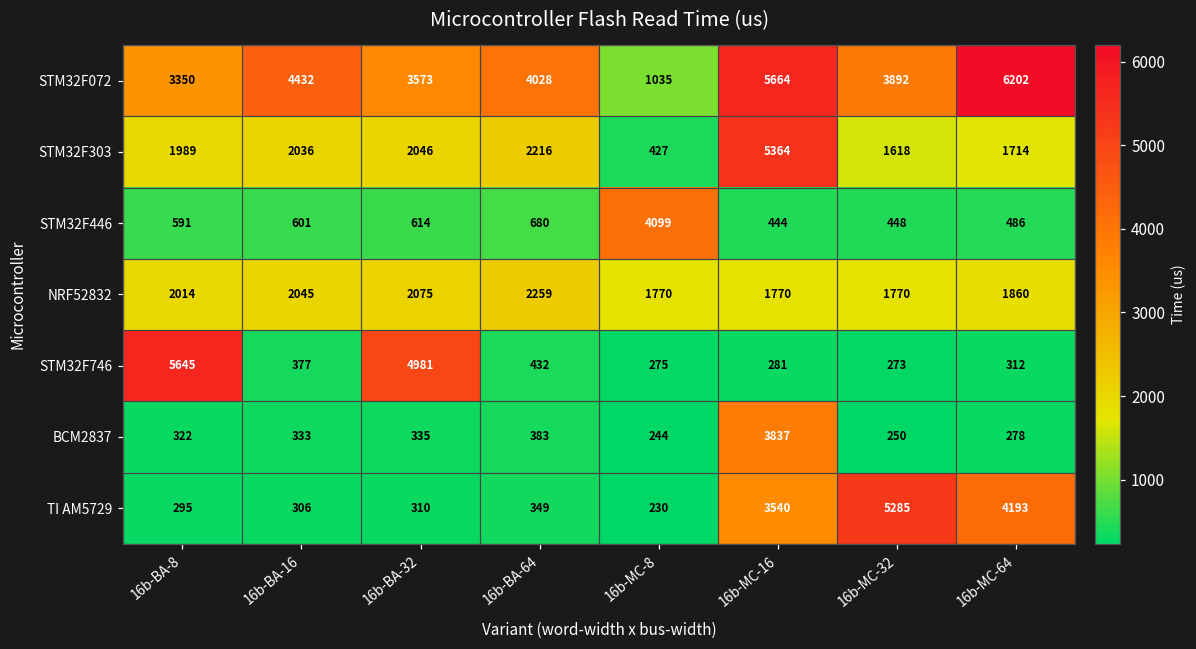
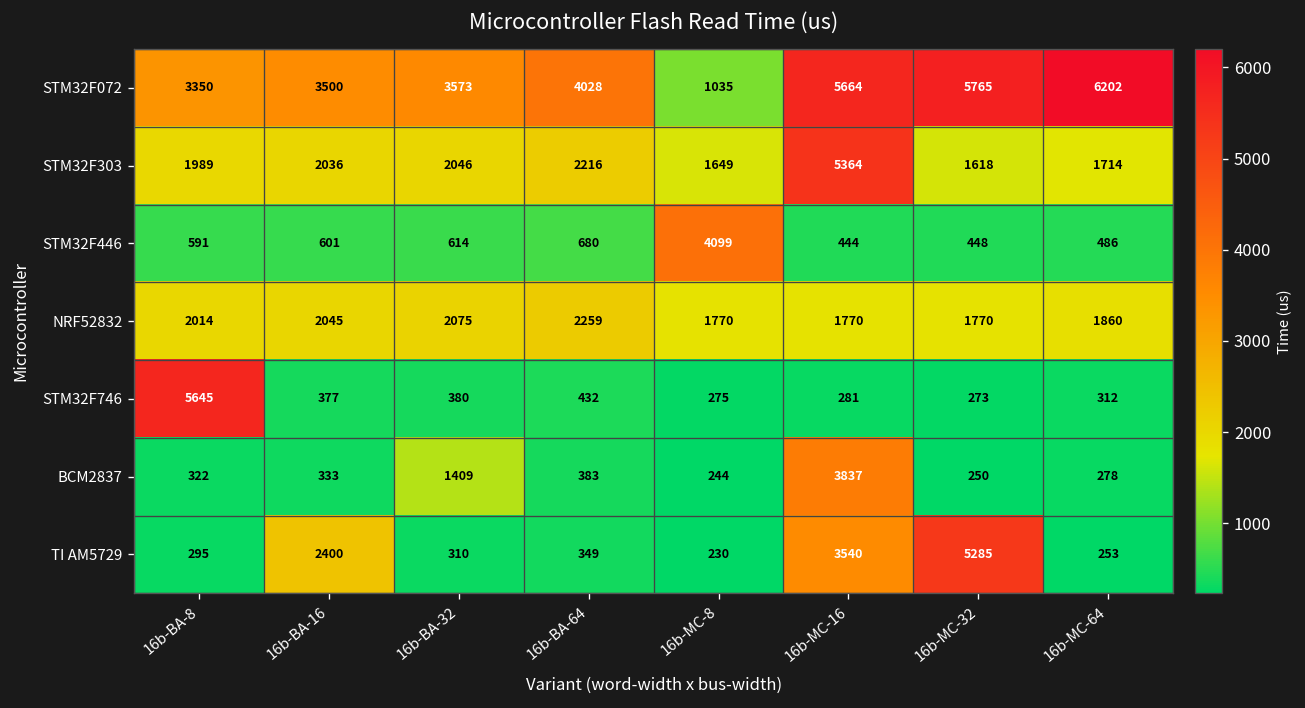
STM32F072, 16b-BA-16: 4432 -> 3500
STM32F072, 16b-MC-32: 3892 -> 5765
STM32F303, 16b-MC-8: 427 -> 1649
STM32F746, 16b-BA-32: 4981 -> 380
BCM2837, 16b-BA-32: 335 -> 1409
TI AM5729, 16b-BA-16: 306 -> 2400
TI AM5729, 16b-MC-64: 4193 -> 253
